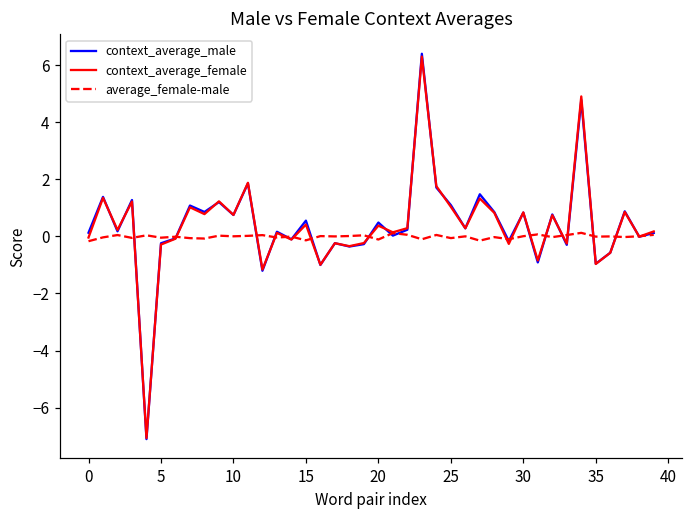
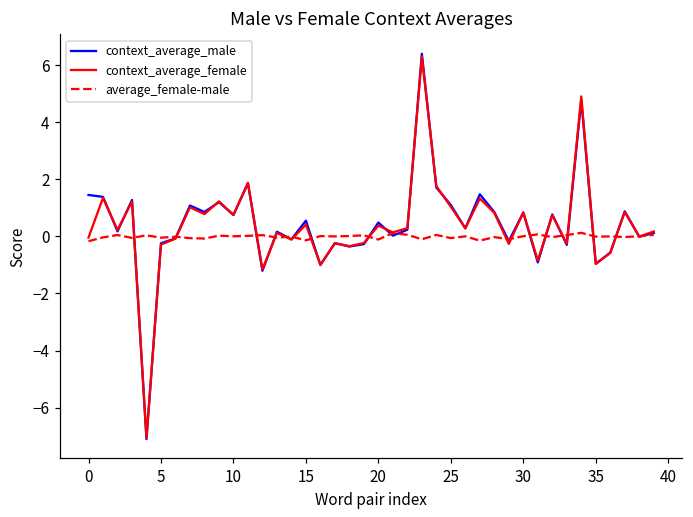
context_average_male, 0: 0.1 -> 1.5
